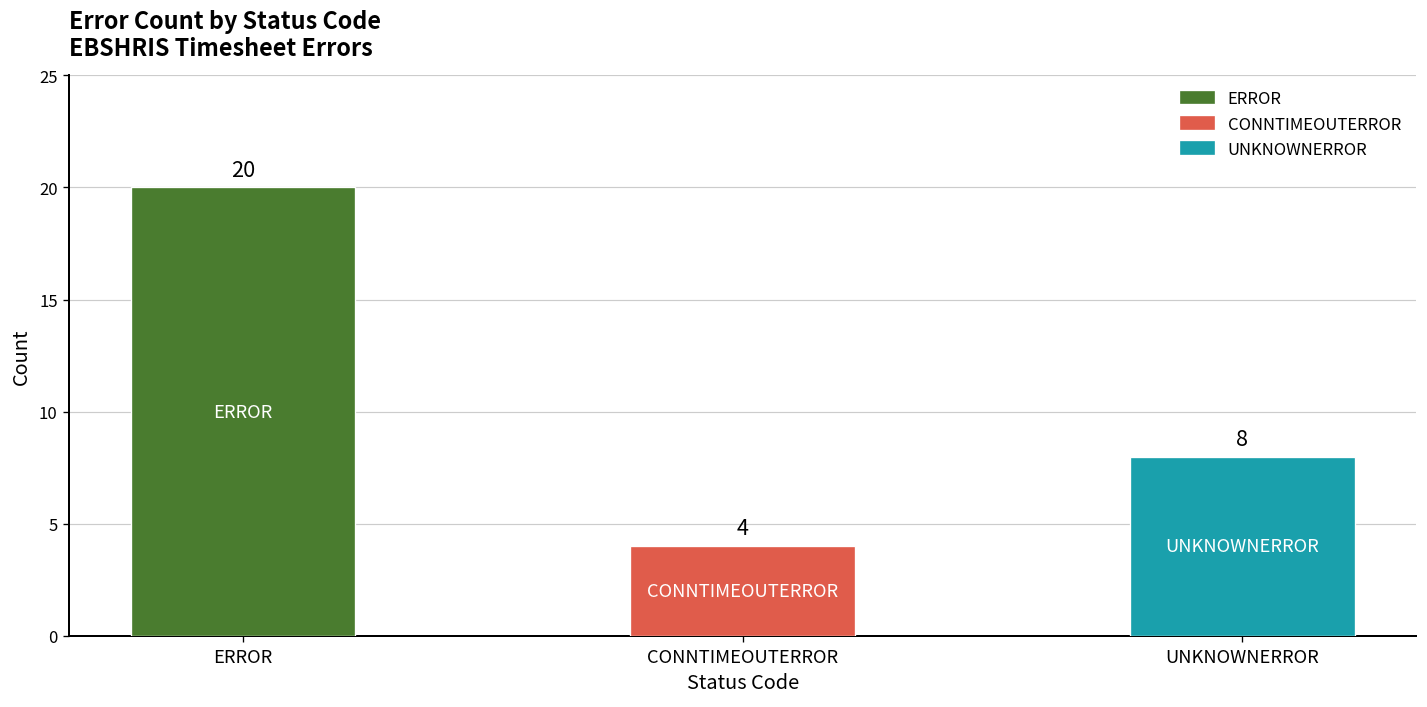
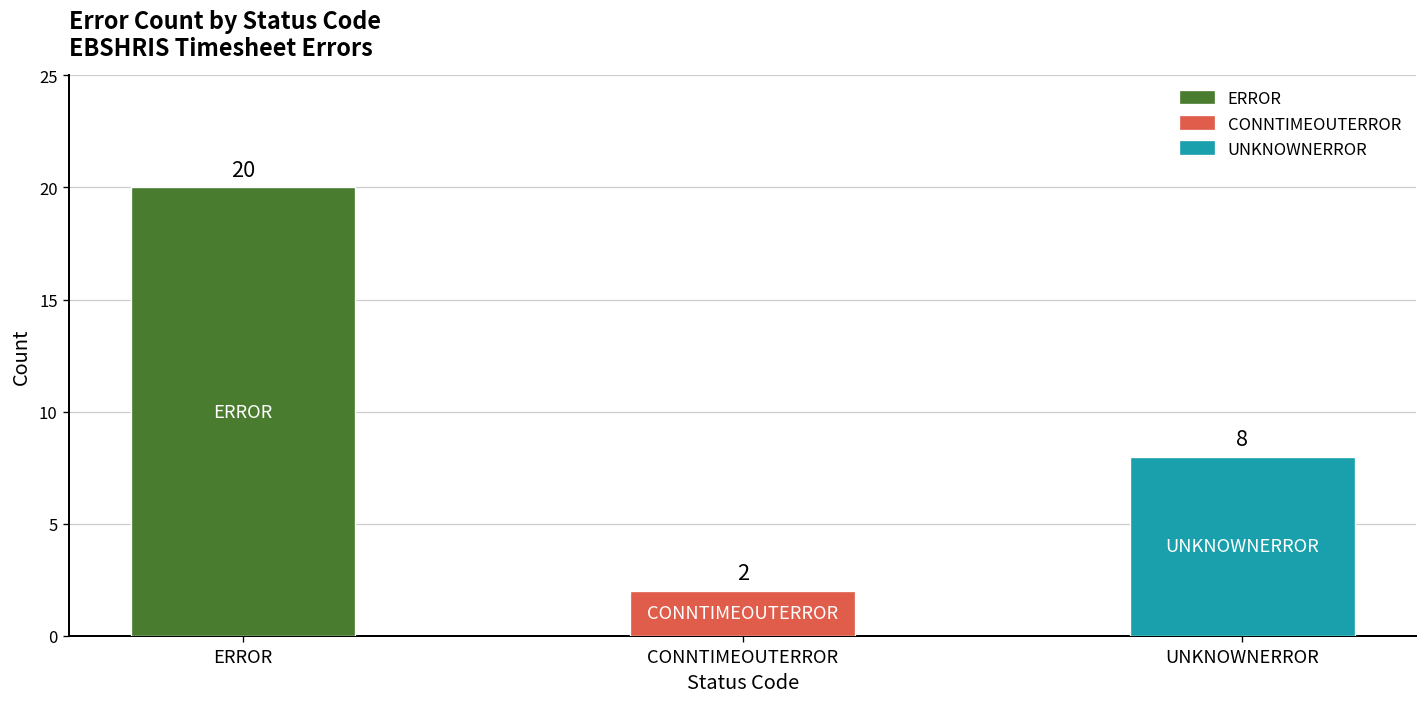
CONNTIMEOUTERROR: 4 -> 2
